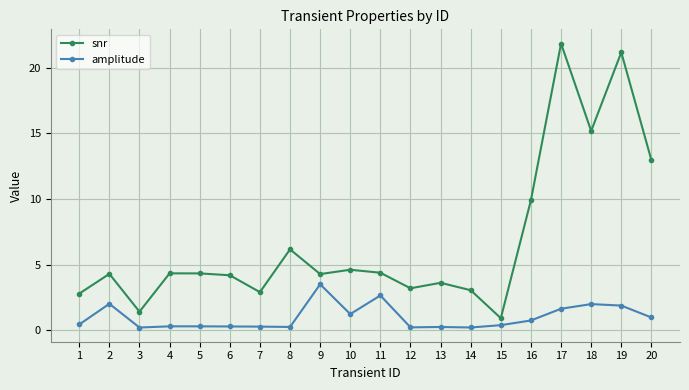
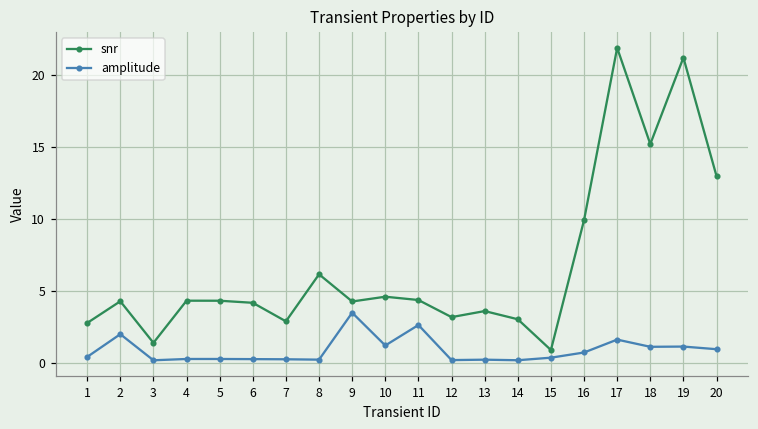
amplitude, 18: 2.0 -> 1.1
amplitude, 19: 1.9 -> 1.2
